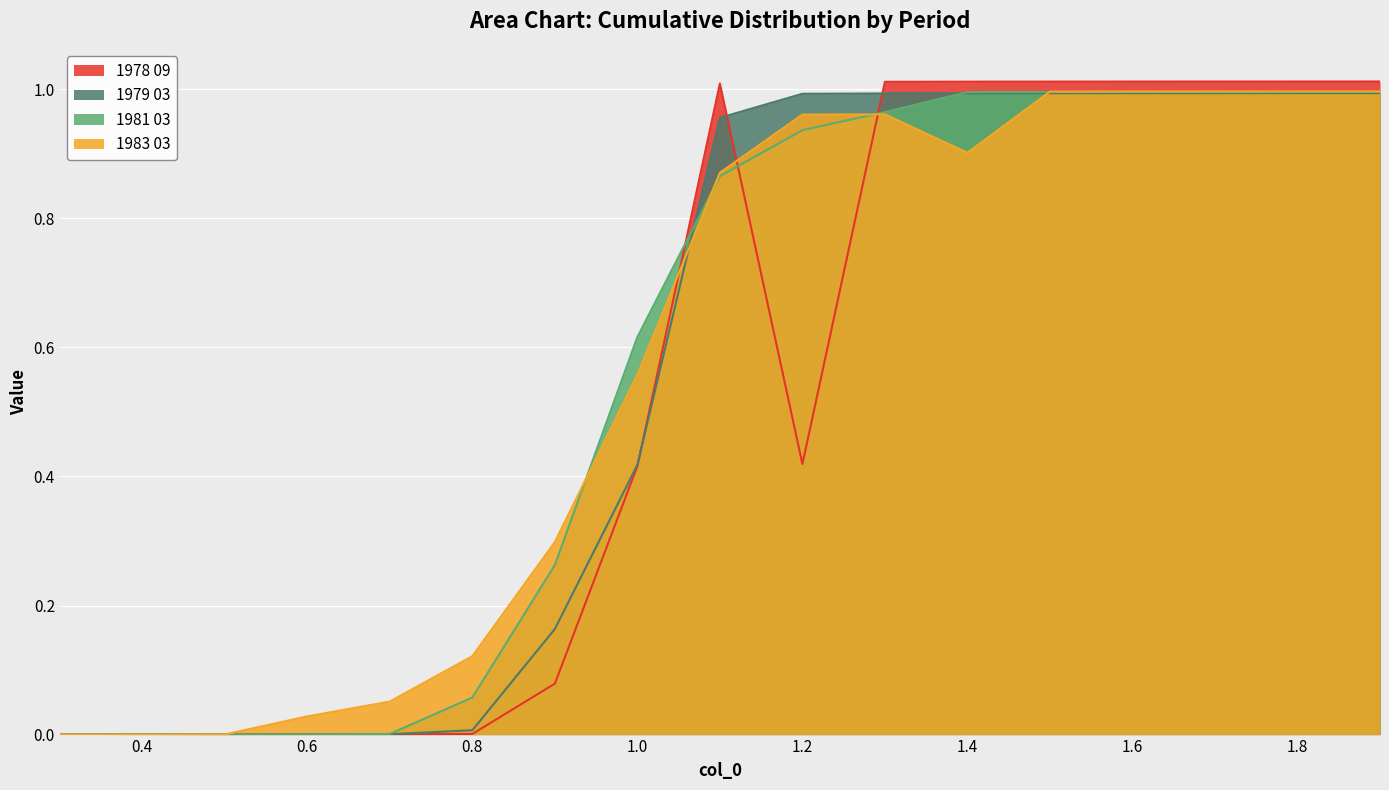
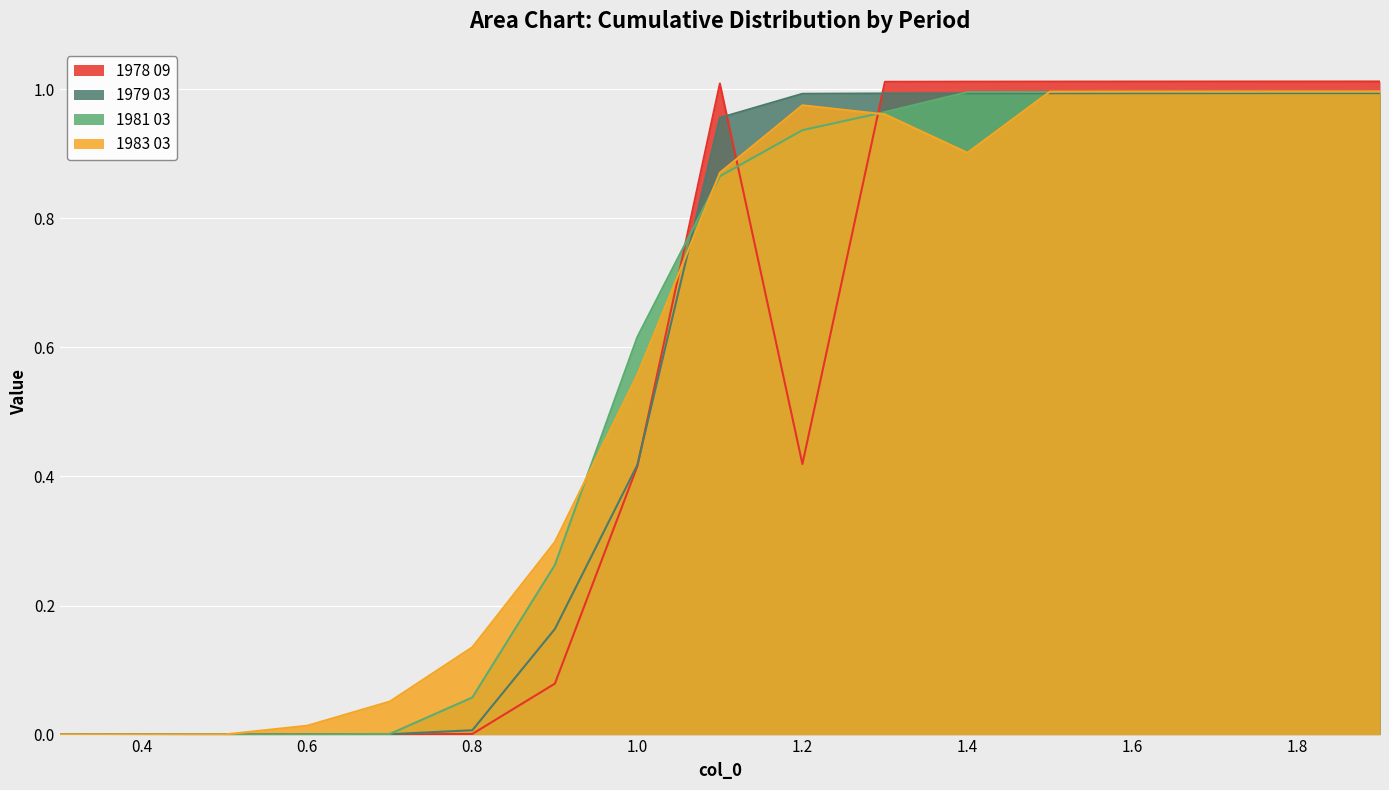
1983 03, 0.6: 0.03 -> 0.01
1983 03, 0.8: 0.12 -> 0.14
1983 03, 1.2: 0.96 -> 0.98
